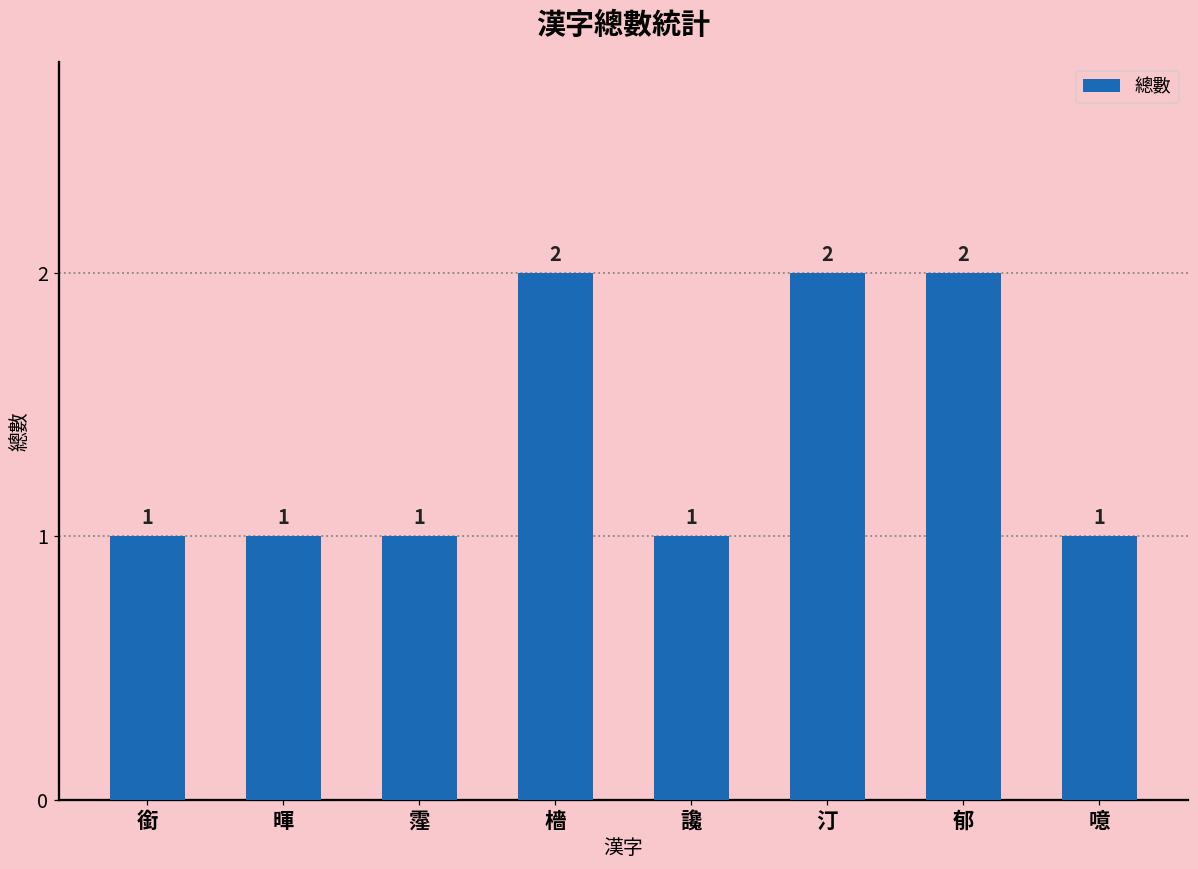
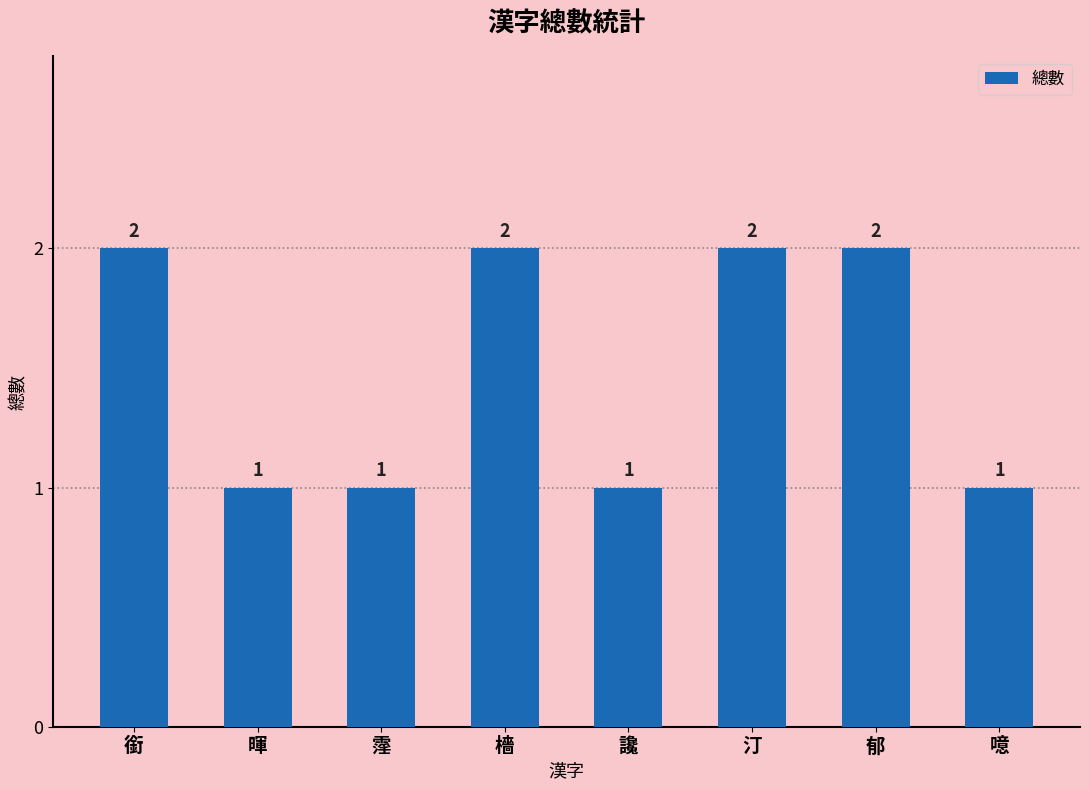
銜: 1 -> 2
